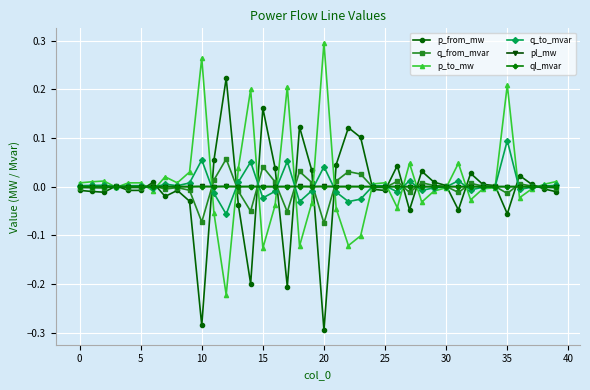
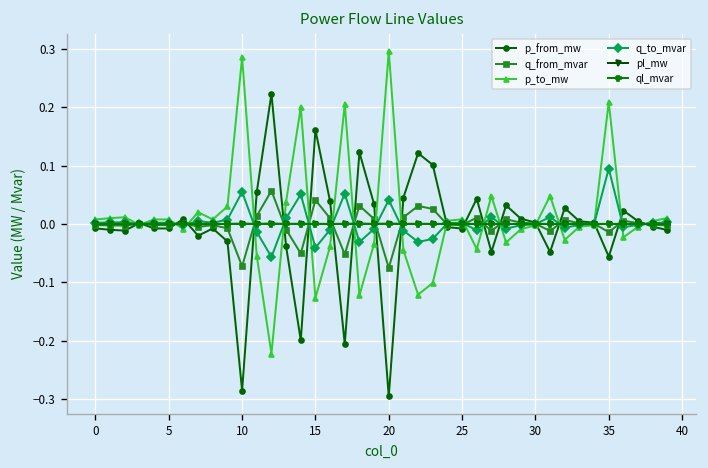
p_to_mw, 10: 0.26 -> 0.29
q_to_mvar, 15: -0.02 -> -0.04
